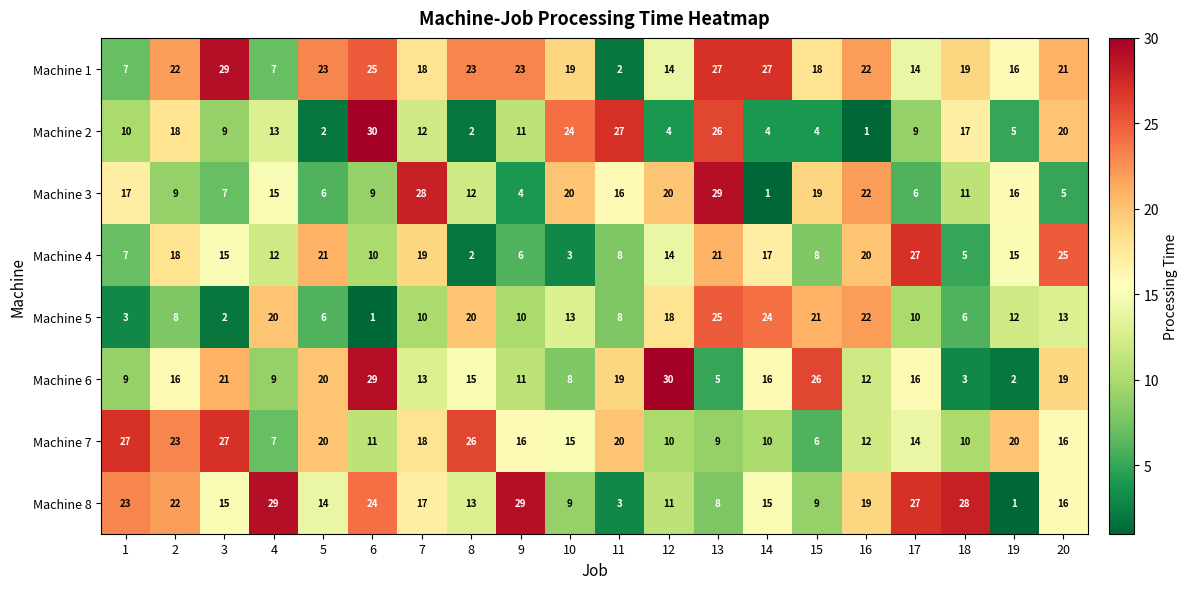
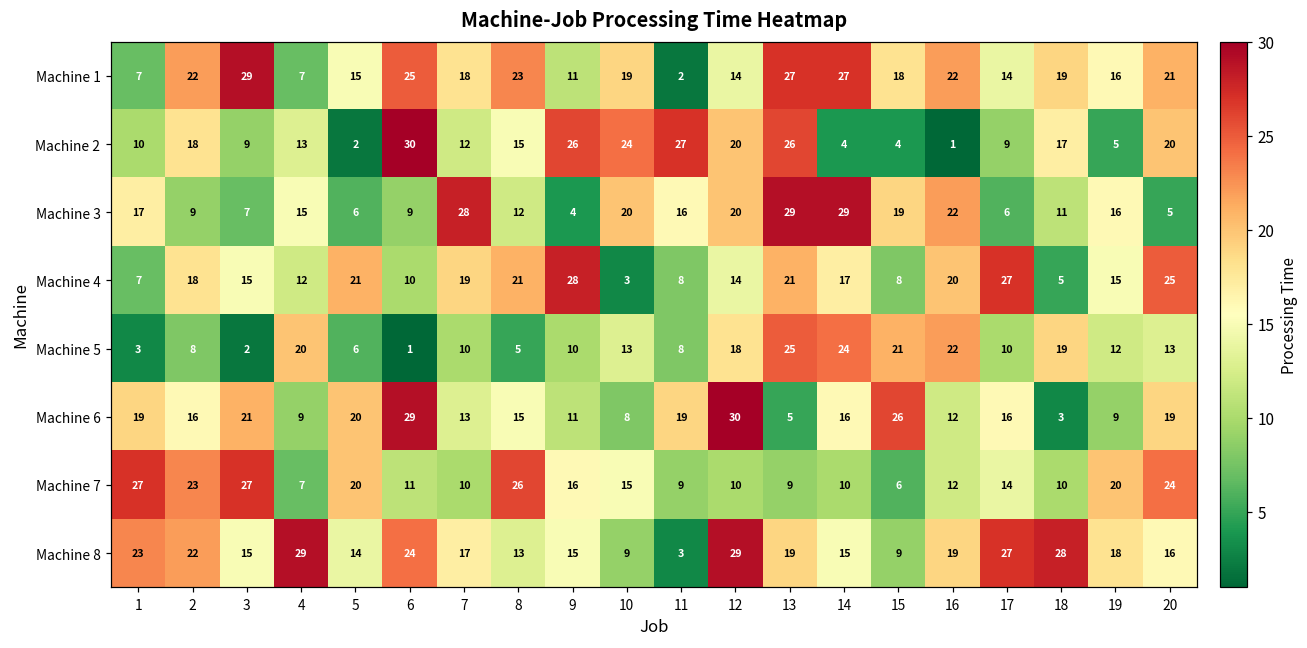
Machine 1, 5: 23 -> 15
Machine 1, 9: 23 -> 11
Machine 2, 8: 2 -> 15
Machine 2, 9: 11 -> 26
Machine 2, 12: 4 -> 20
Machine 3, 14: 1 -> 29
Machine 4, 8: 2 -> 21
Machine 4, 9: 6 -> 28
Machine 5, 8: 20 -> 5
Machine 5, 18: 6 -> 19
Machine 6, 1: 9 -> 19
Machine 6, 19: 2 -> 9
Machine 7, 7: 18 -> 10
Machine 7, 11: 20 -> 9
Machine 7, 20: 16 -> 24
Machine 8, 9: 29 -> 15
Machine 8, 12: 11 -> 29
Machine 8, 13: 8 -> 19
Machine 8, 19: 1 -> 18
